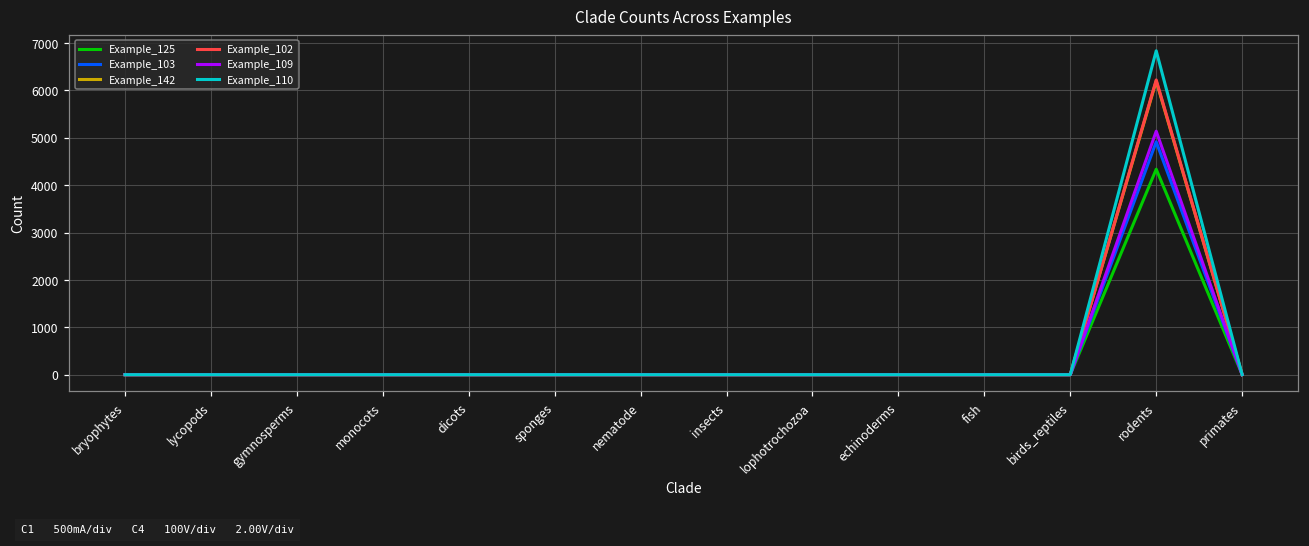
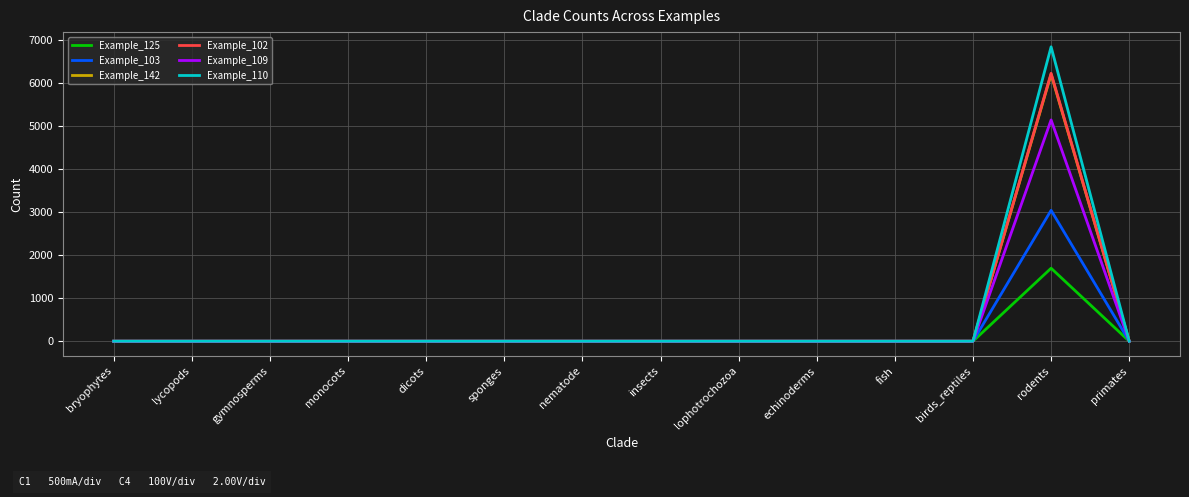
Example_125, rodents: 4300 -> 1700
Example_103, rodents: 4900 -> 3000
